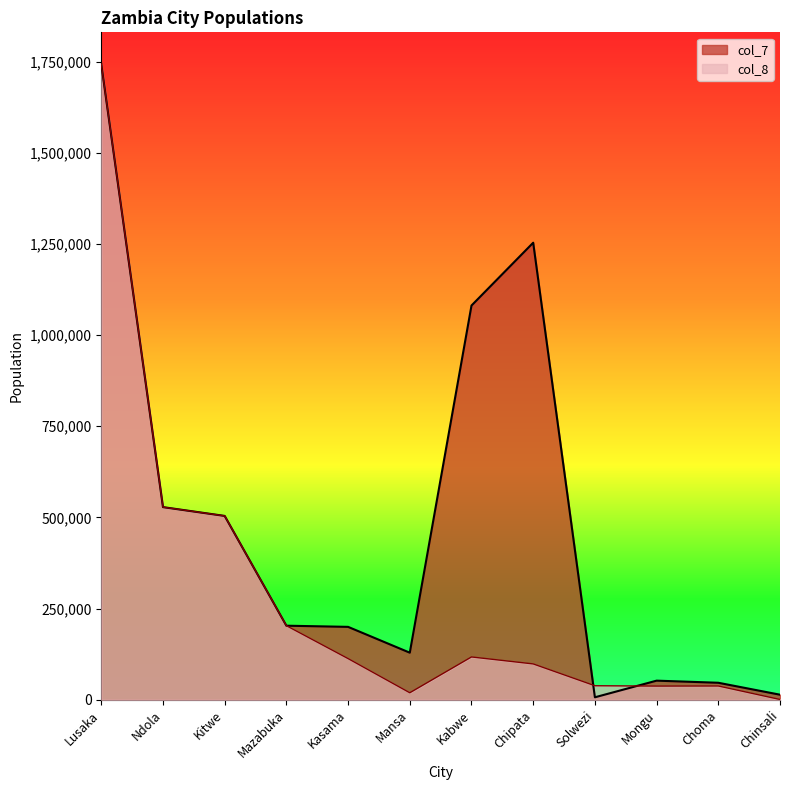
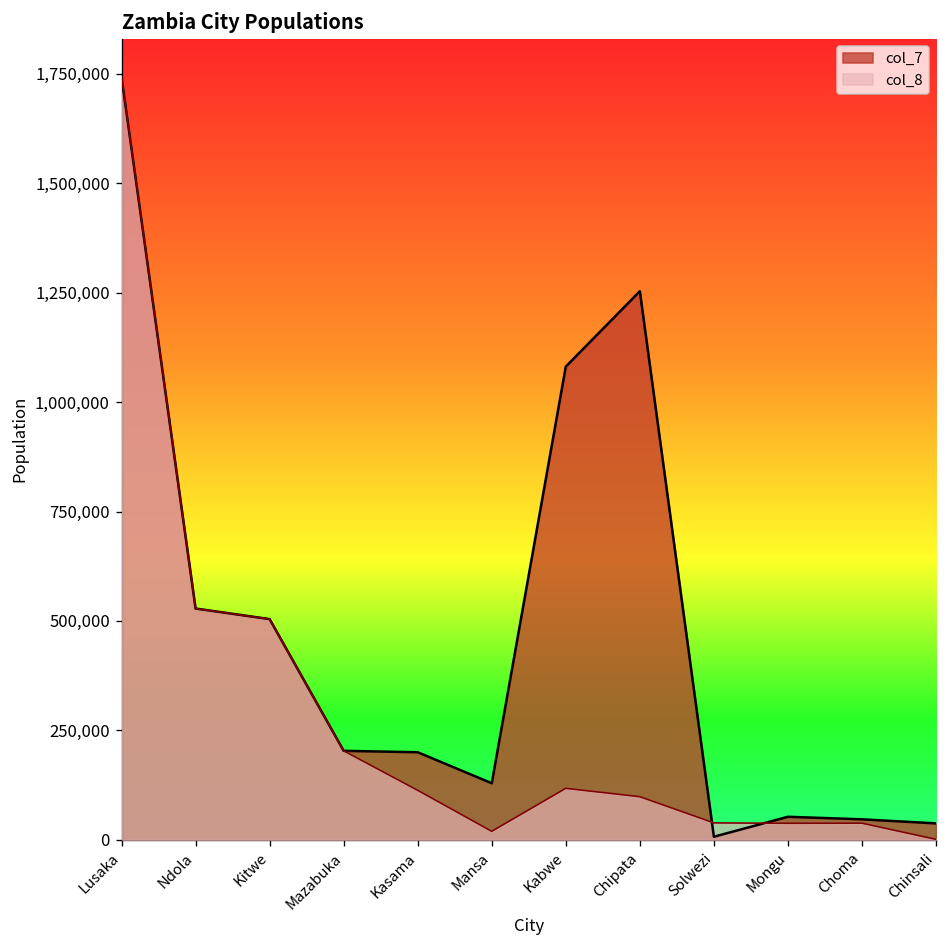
col_7, Chinsali: 10,000 -> 40,000
